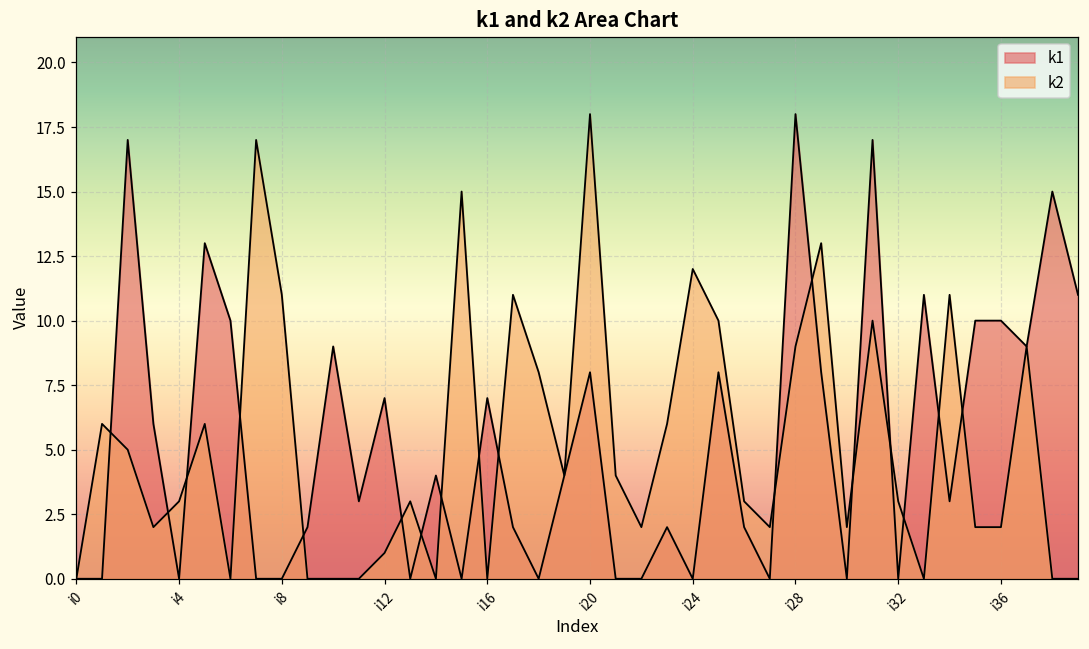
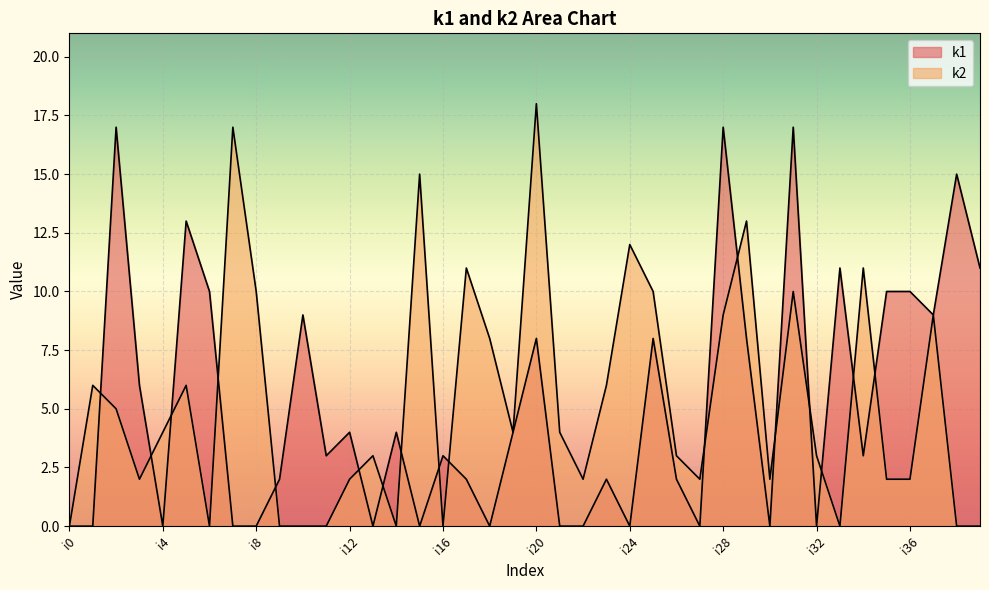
k2, i4: 3 -> 4
k2, i8: 11 -> 10
k1, i12: 7 -> 4
k2, i12: 1 -> 2
k1, i16: 7 -> 3
k1, i28: 18 -> 17
